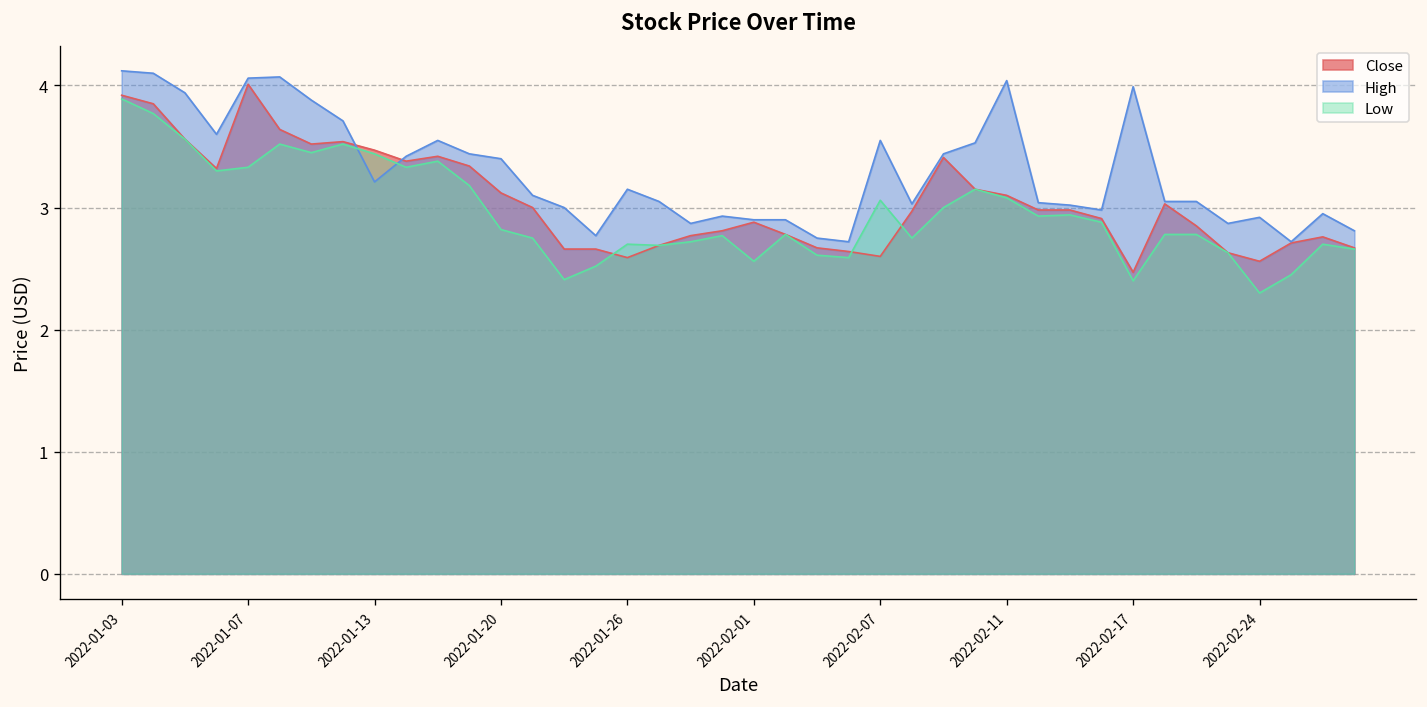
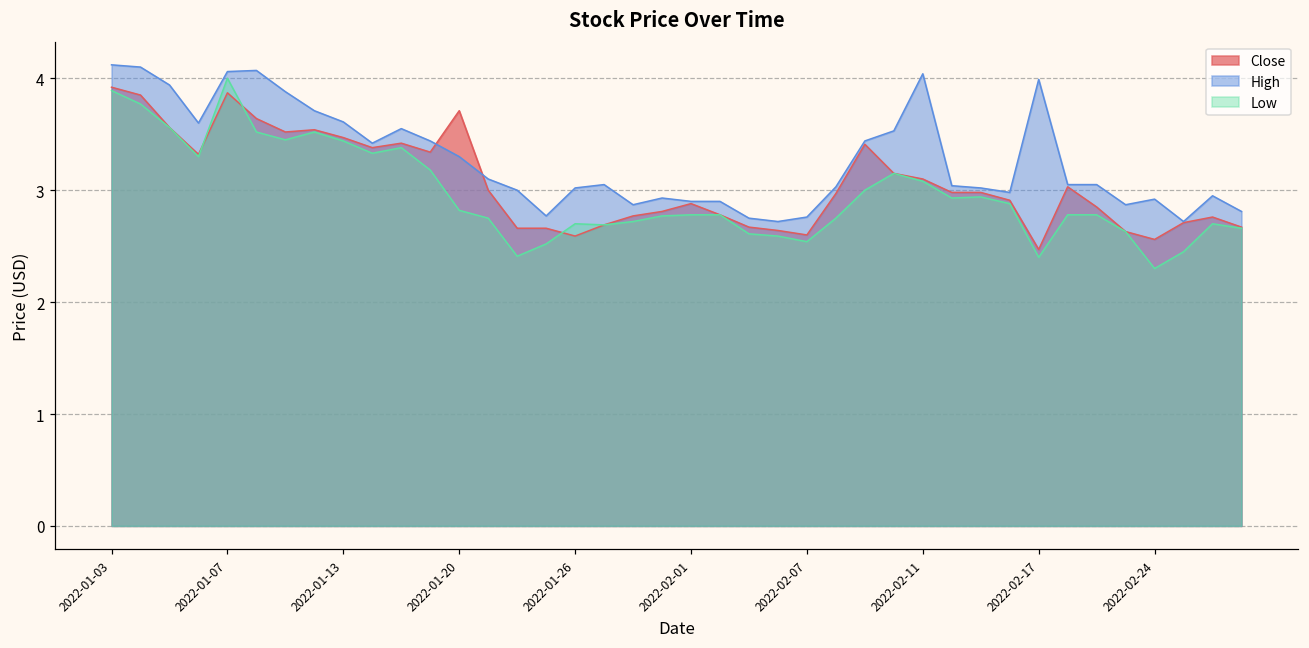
Close, 2022-01-07: 4.01 -> 3.87
Low, 2022-01-07: 3.33 -> 4.00
High, 2022-01-13: 3.21 -> 3.61
Close, 2022-01-20: 3.12 -> 3.71
High, 2022-01-20: 3.4 -> 3.3
High, 2022-01-26: 3.15 -> 3.02
Low, 2022-02-01: 2.56 -> 2.78
High, 2022-02-07: 3.55 -> 2.76
Low, 2022-02-07: 3.06 -> 2.54
